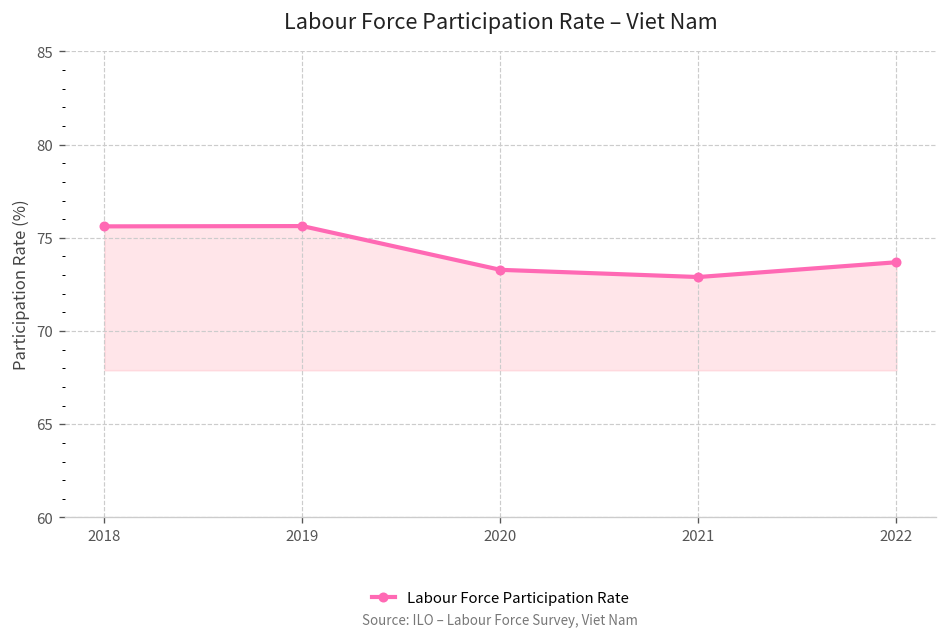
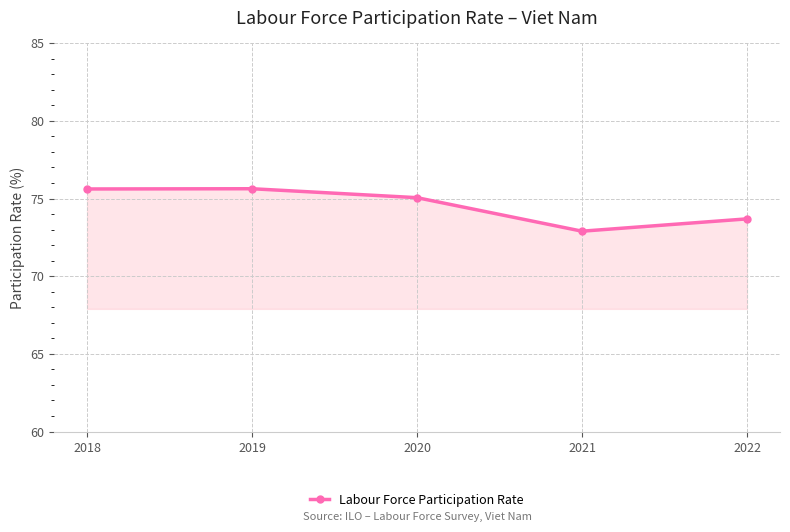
2020: 73.3 -> 75.1
